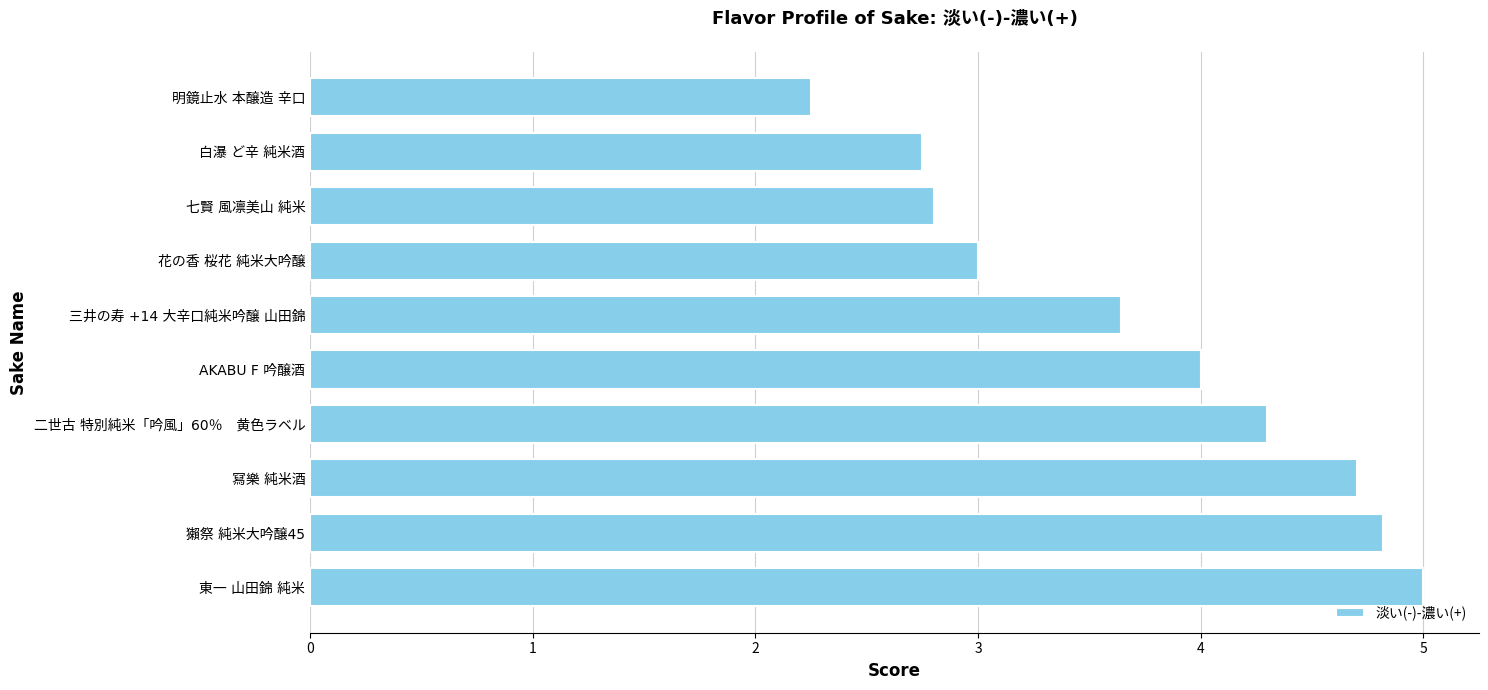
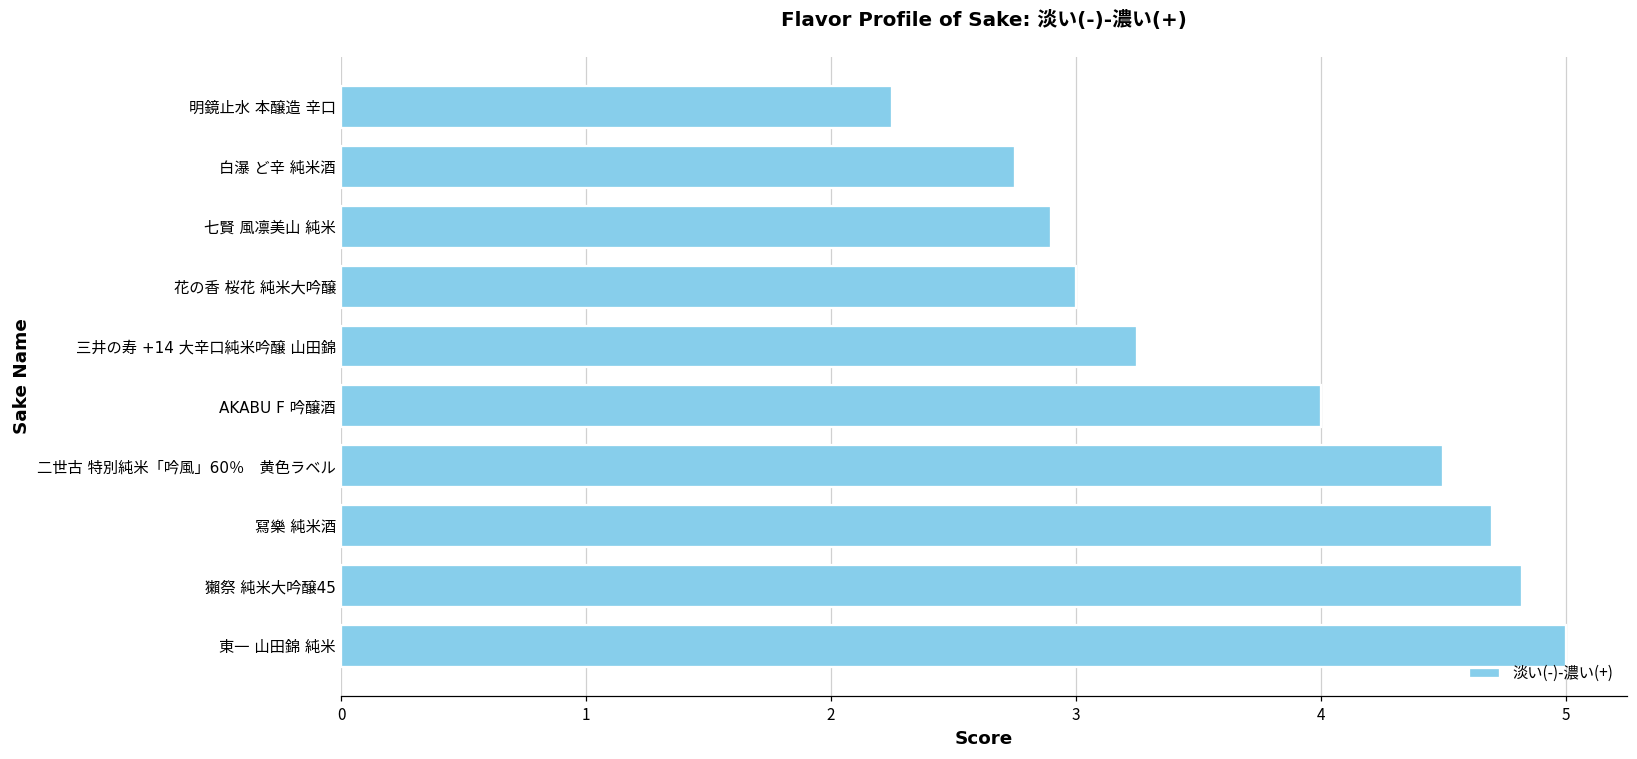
七賢 風凛美山 純米: 2.8 -> 2.9
三井の寿 +14 大辛口純米吟醸 山田錦: 3.64 -> 3.25
二世古 特別純米「吟風」60％ 黄色ラベル: 4.3 -> 4.5
